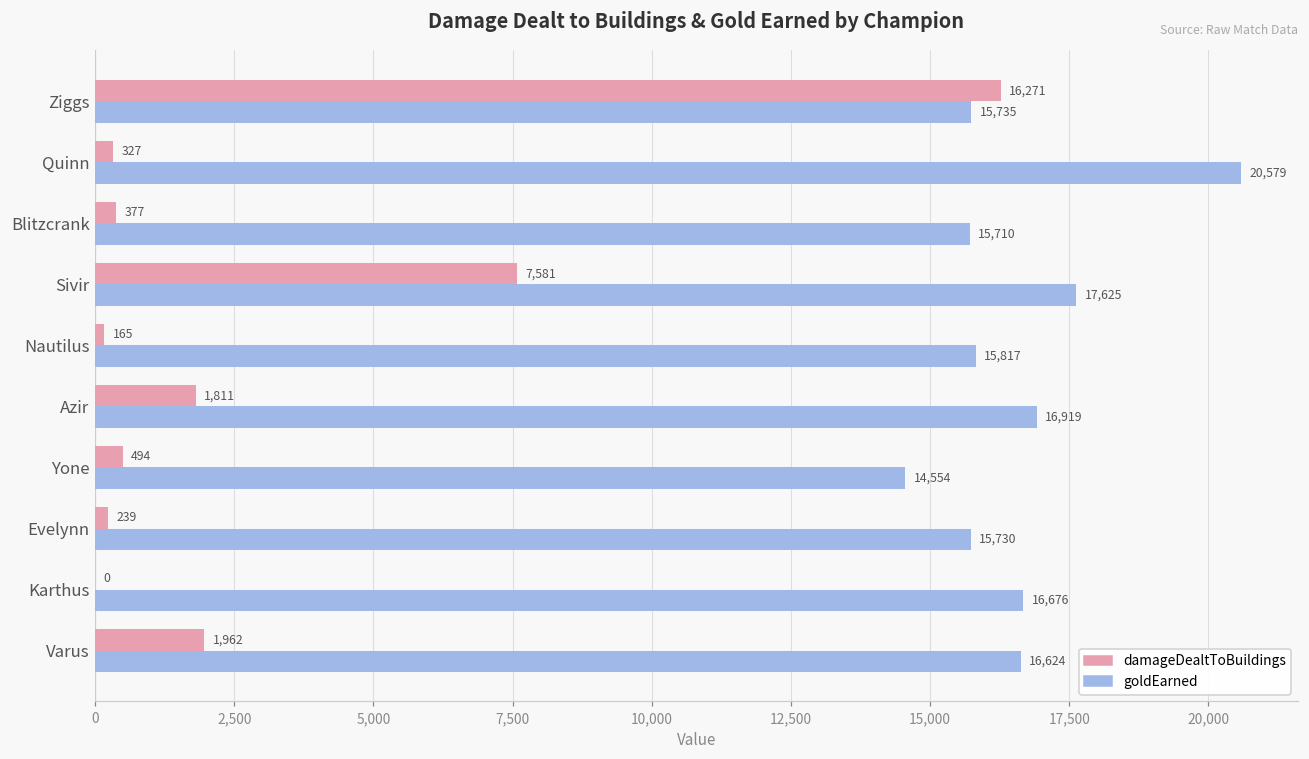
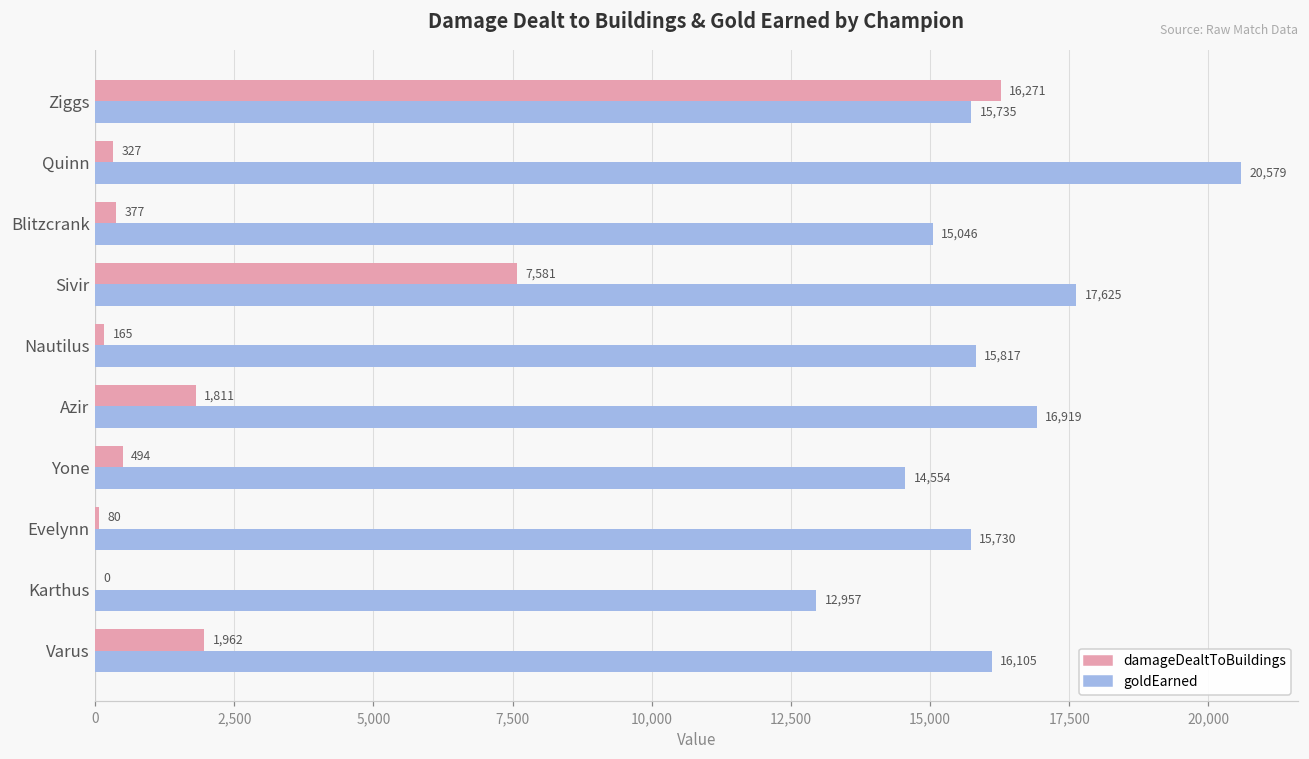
goldEarned, Blitzcrank: 15,710 -> 15,046
damageDealtToBuildings, Evelynn: 239 -> 80
goldEarned, Karthus: 16,676 -> 12,957
goldEarned, Varus: 16,624 -> 16,105
